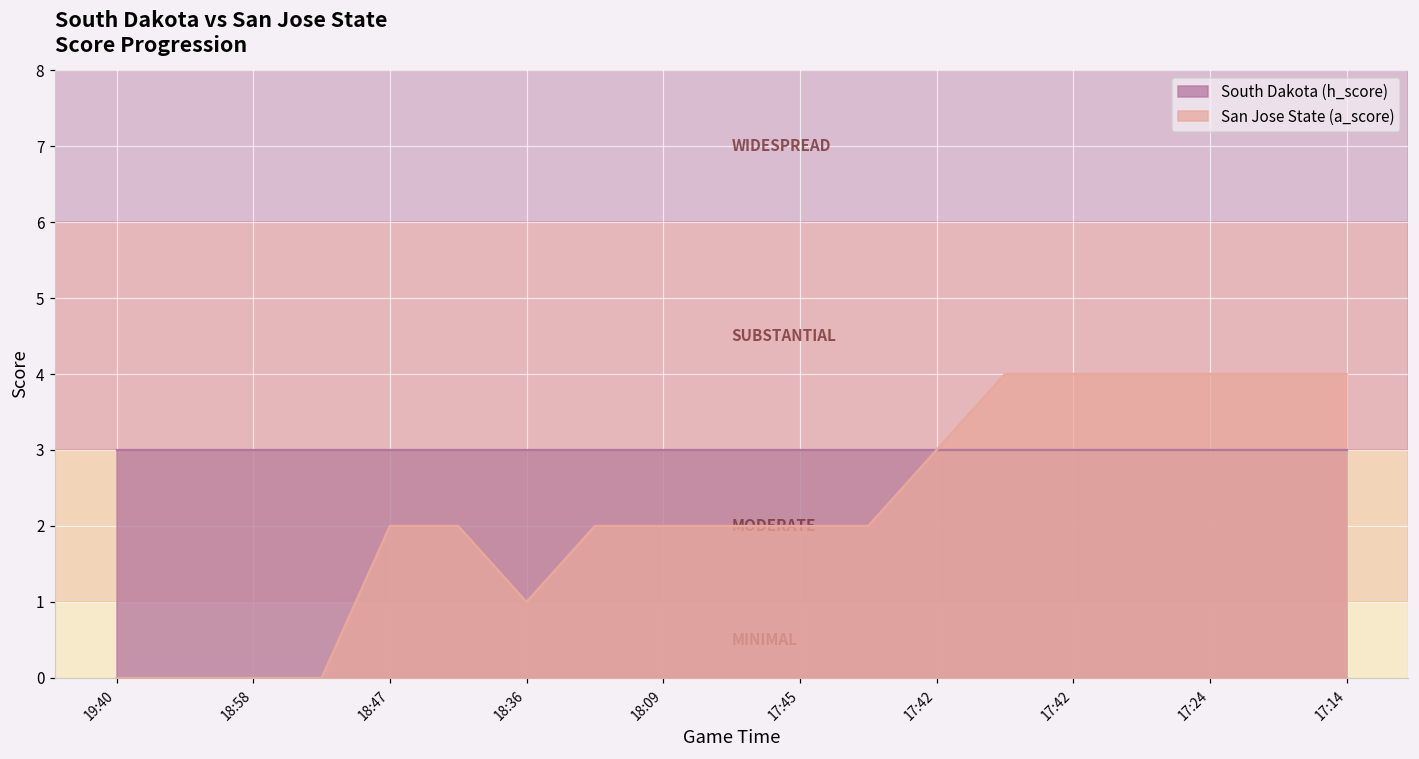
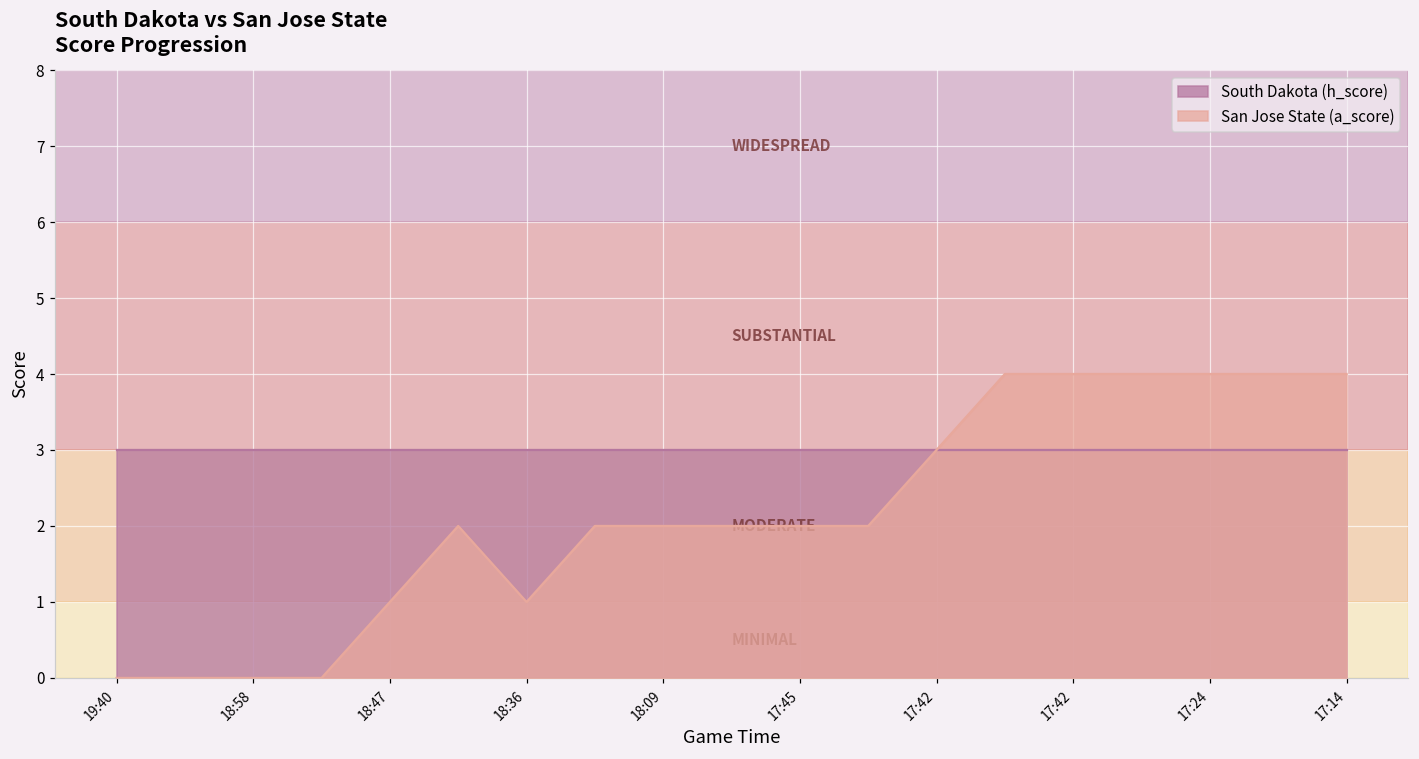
San Jose State (a_score), 18:47: 2 -> 1
